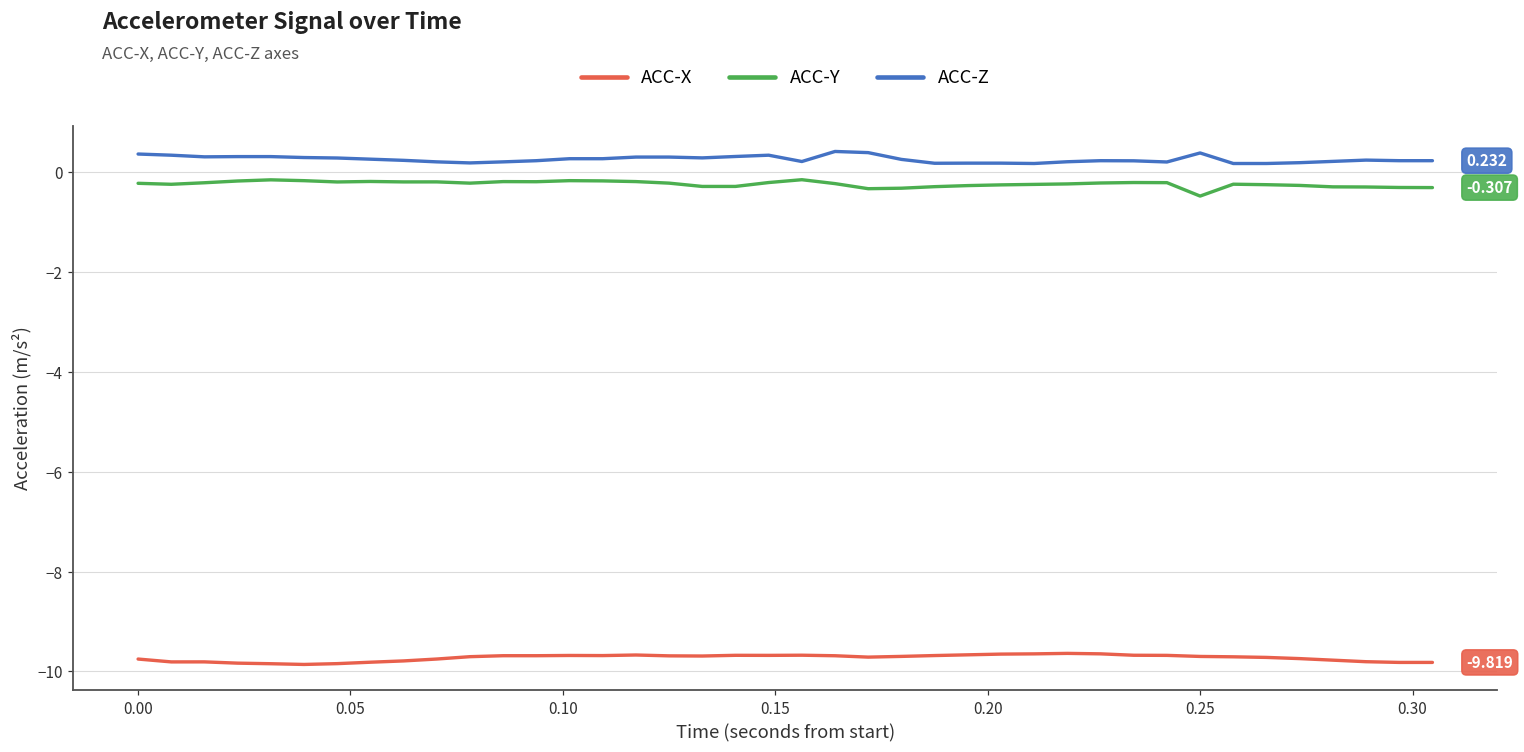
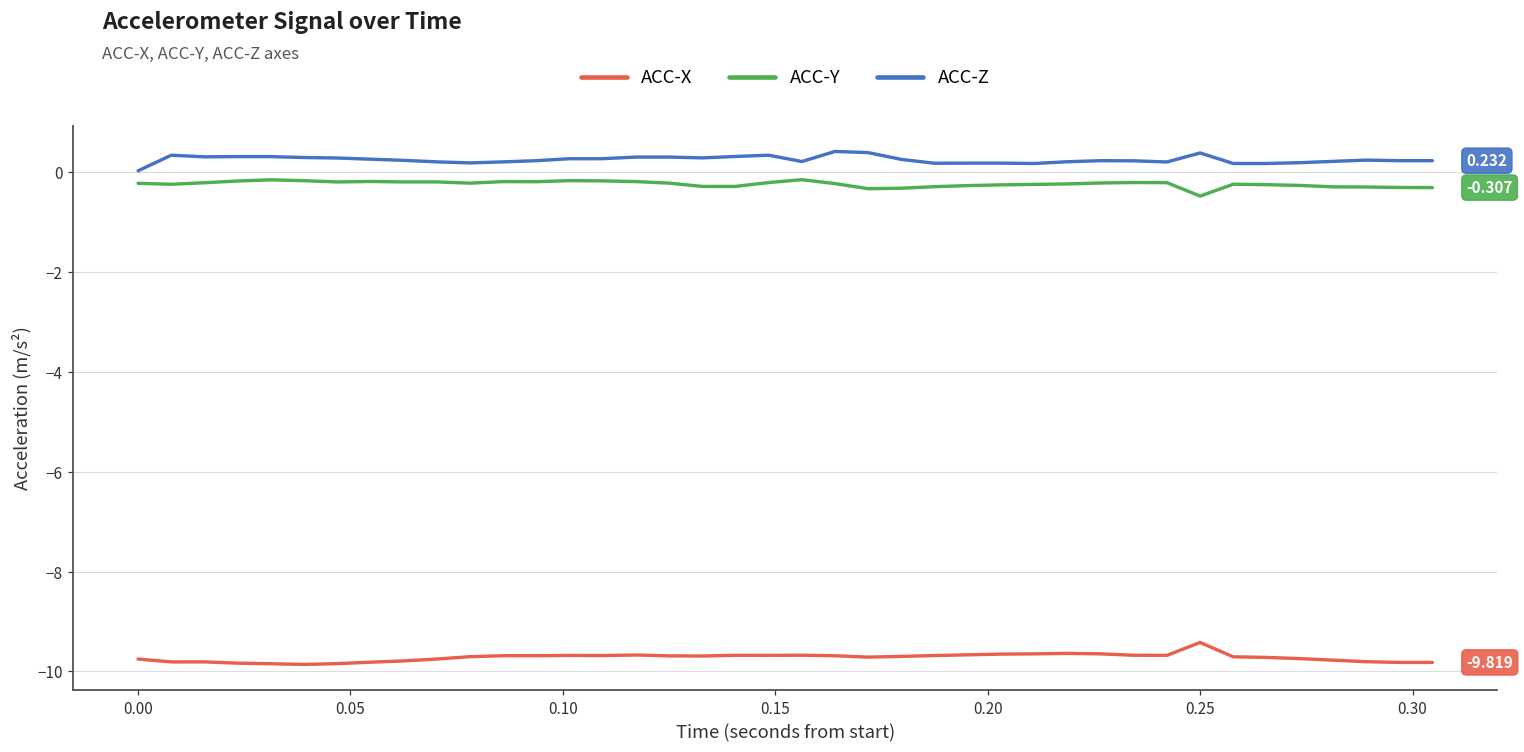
ACC-Z, 0.00: 0.4 -> 0.0
ACC-X, 0.25: -9.7 -> -9.4
